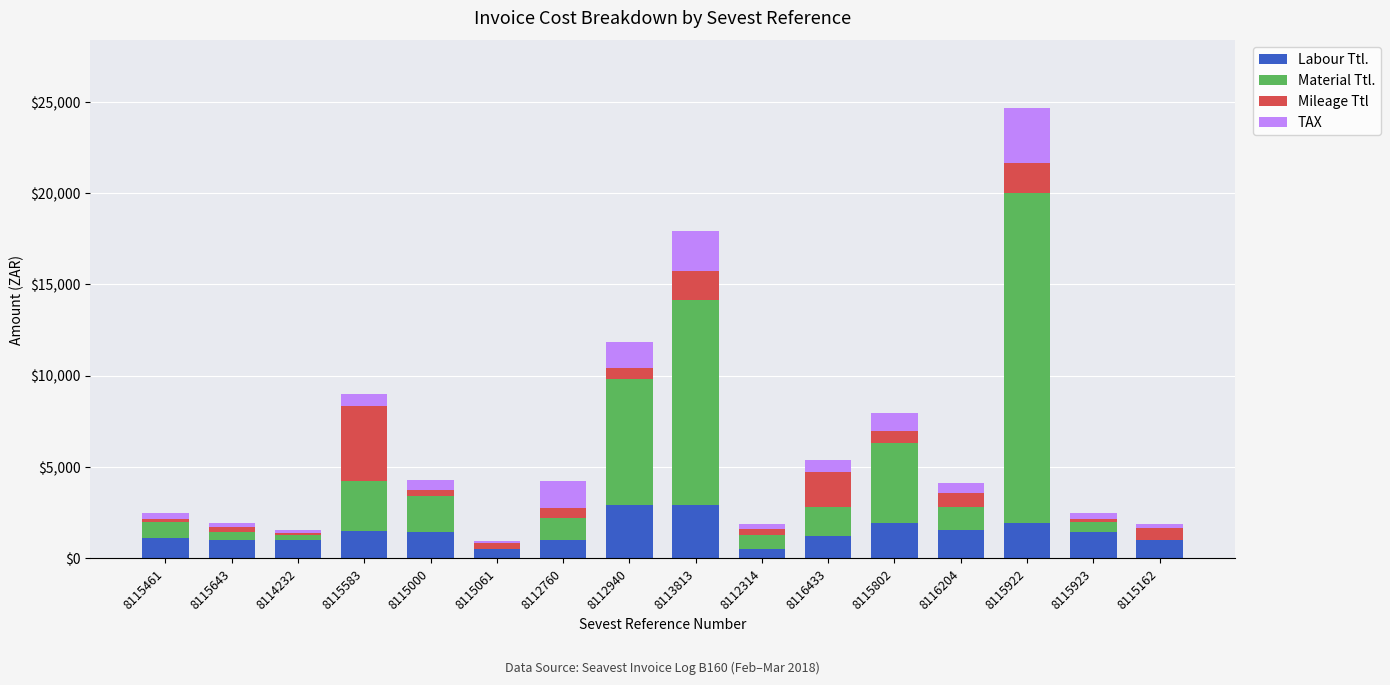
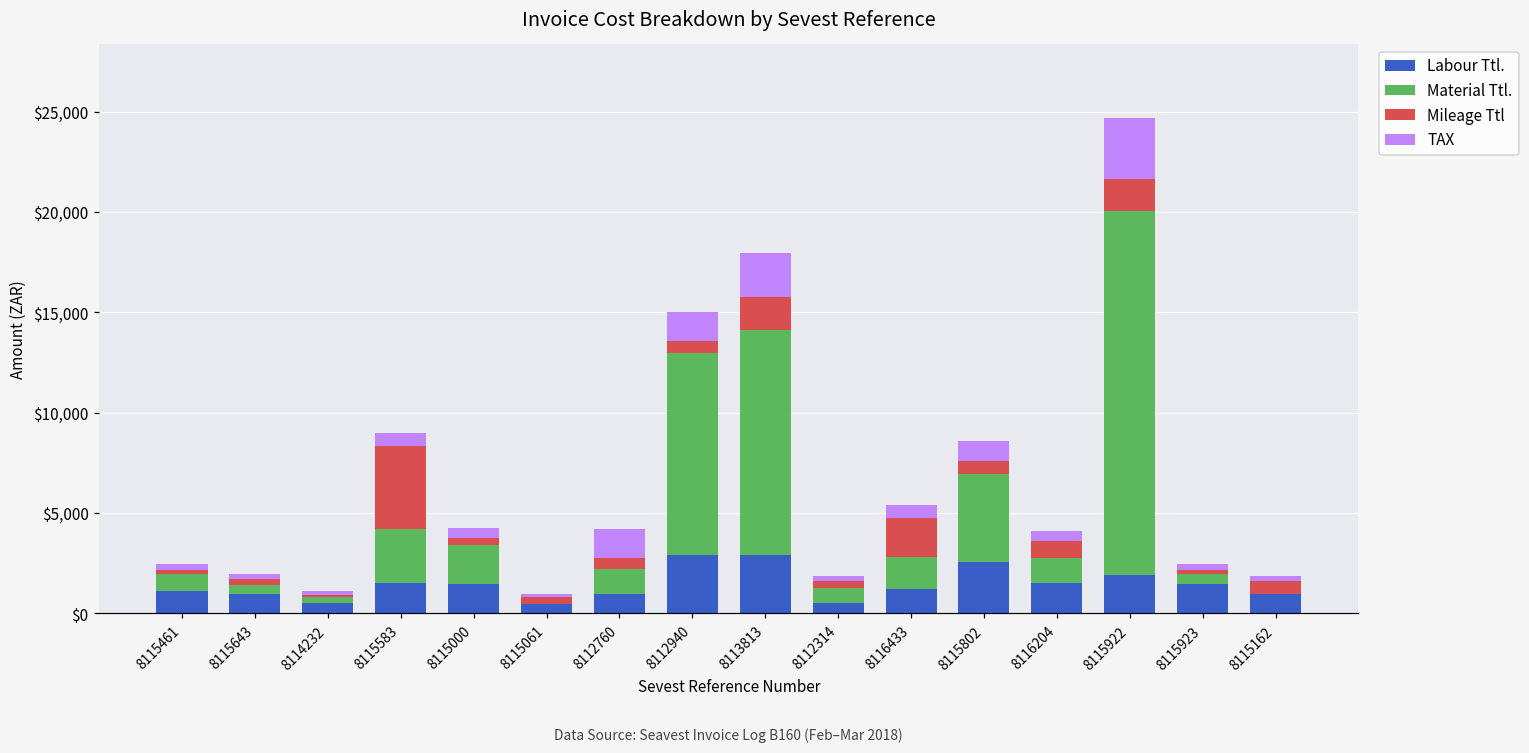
Labour Ttl., 8114232: $1,000 -> $500
Material Ttl., 8112940: $6,900 -> $10,100
Labour Ttl., 8115802: $1,900 -> $2,600
